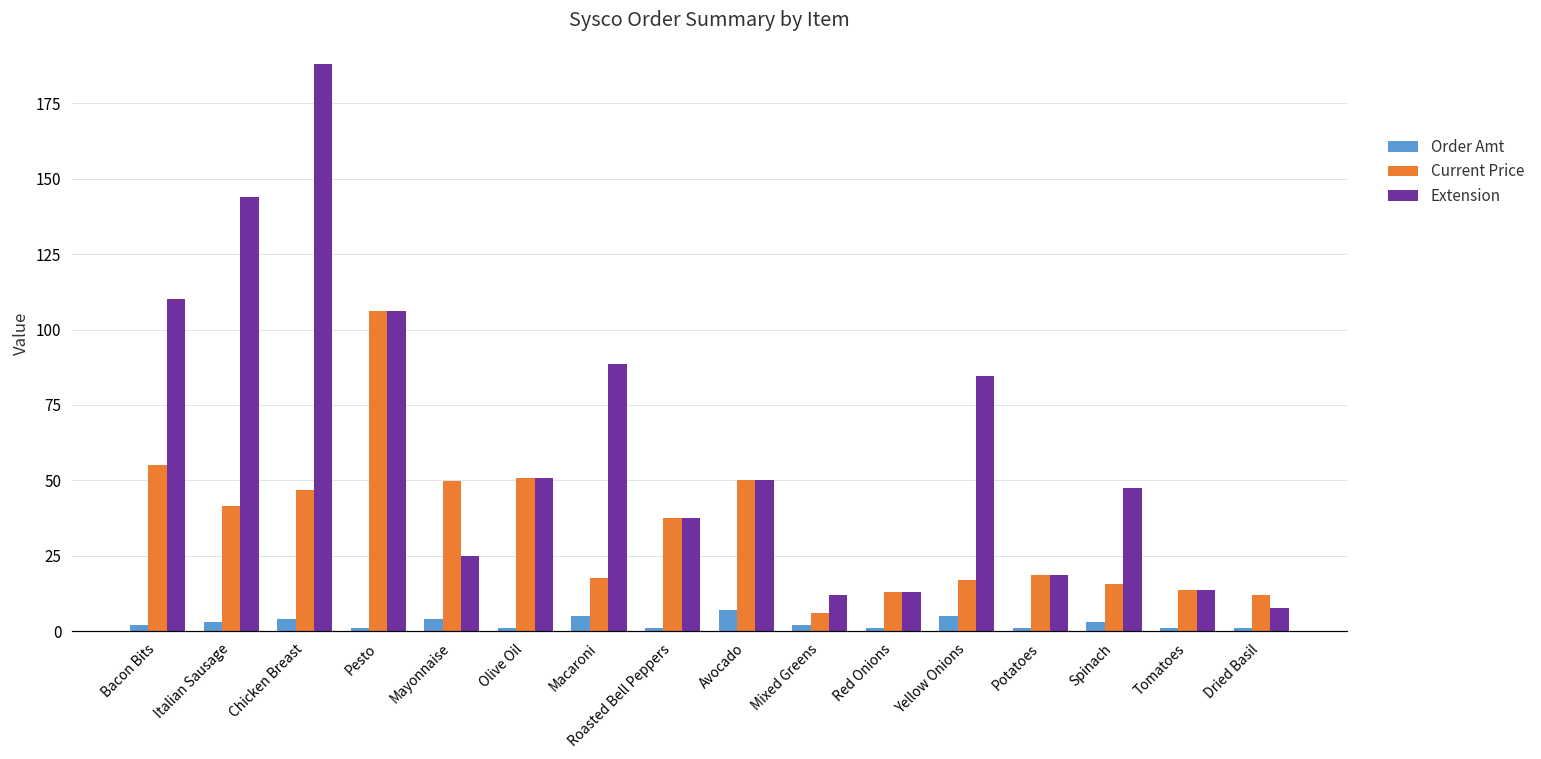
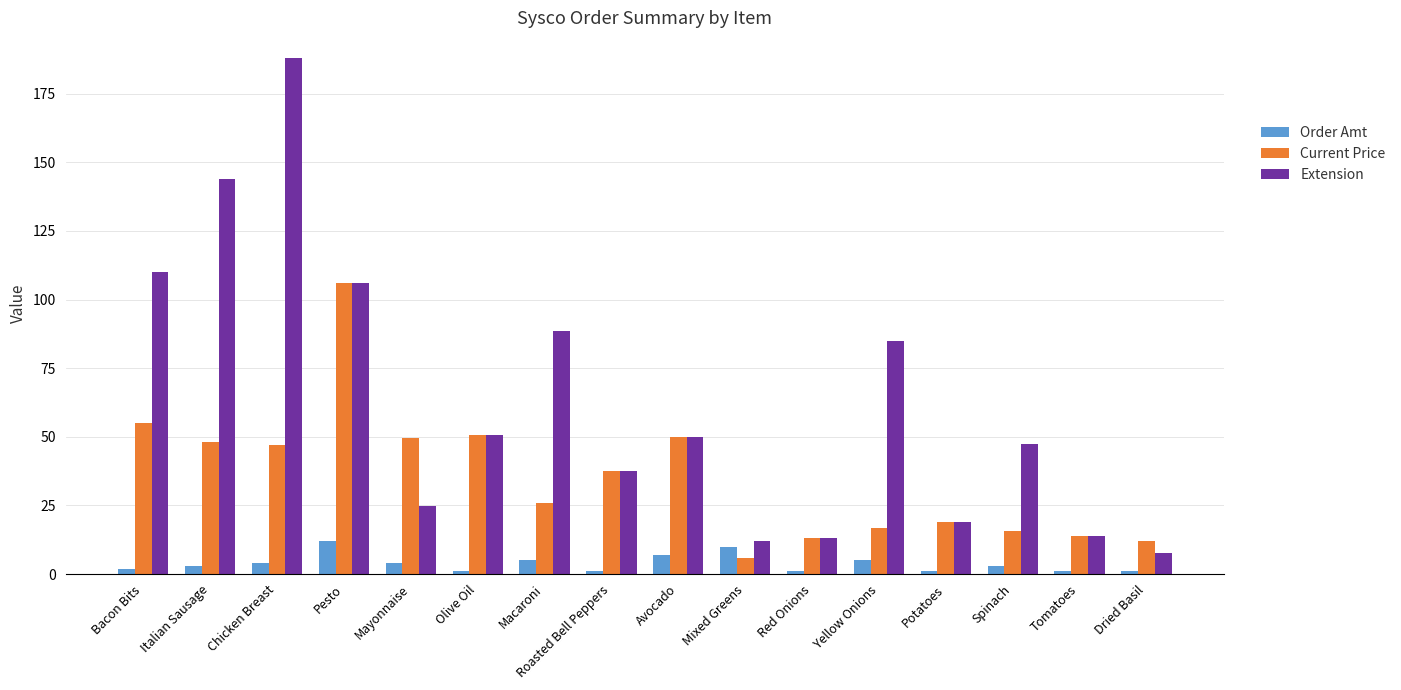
Current Price, Italian Sausage: 41 -> 48
Order Amt, Pesto: 1 -> 12
Current Price, Macaroni: 18 -> 26
Order Amt, Mixed Greens: 2 -> 10
